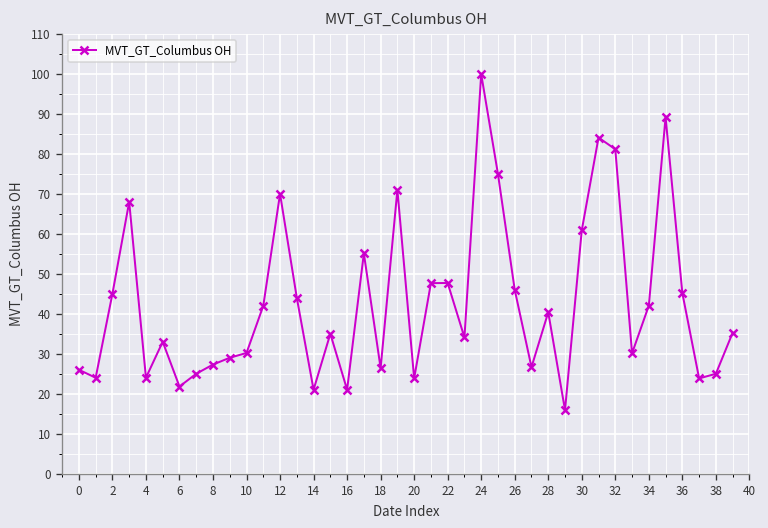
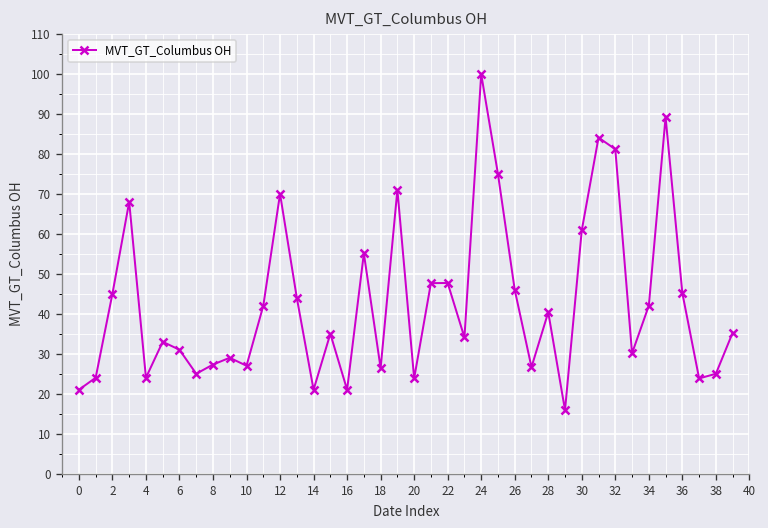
0: 26 -> 21
6: 22 -> 31
10: 30 -> 27
